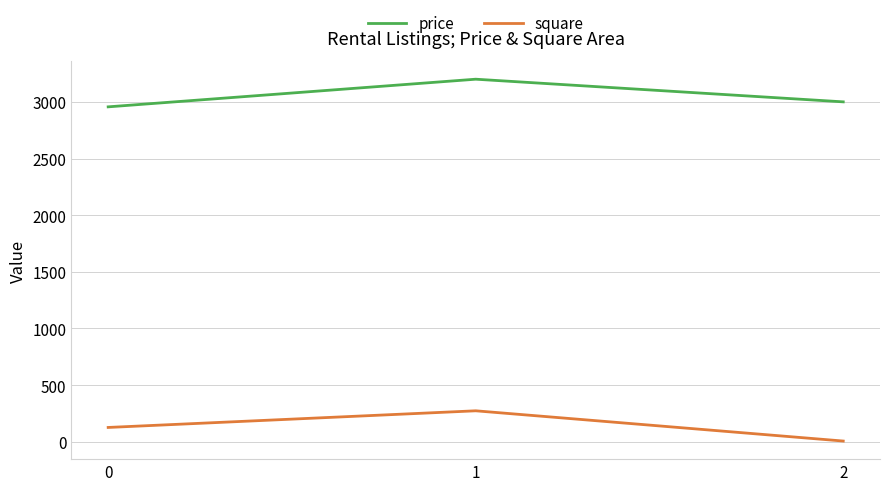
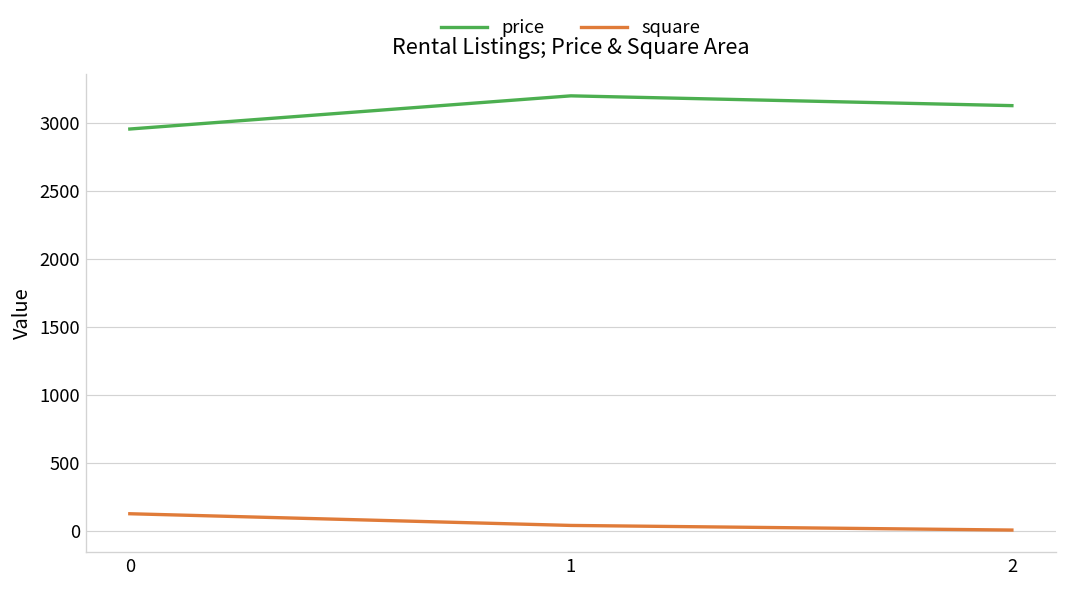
square, 1: 270 -> 40
price, 2: 3000 -> 3130
